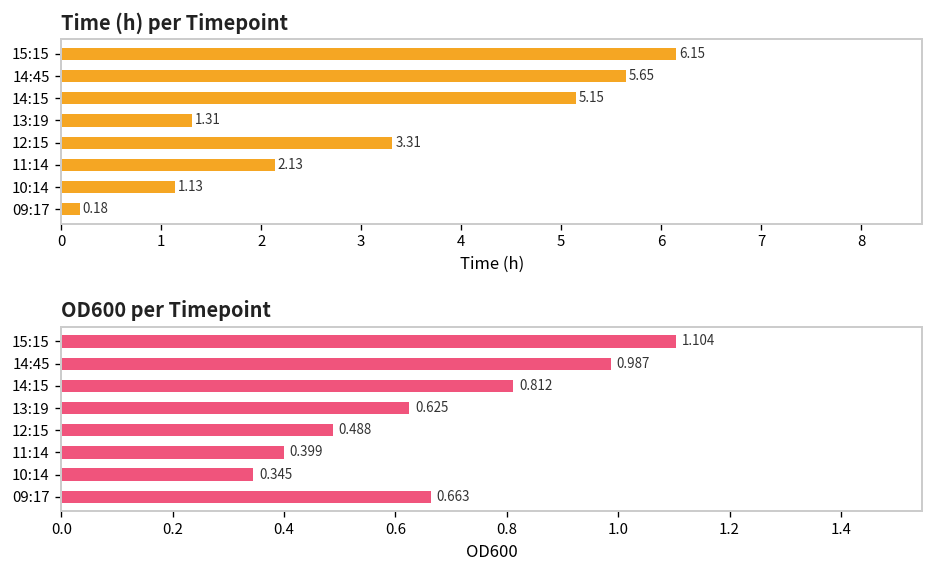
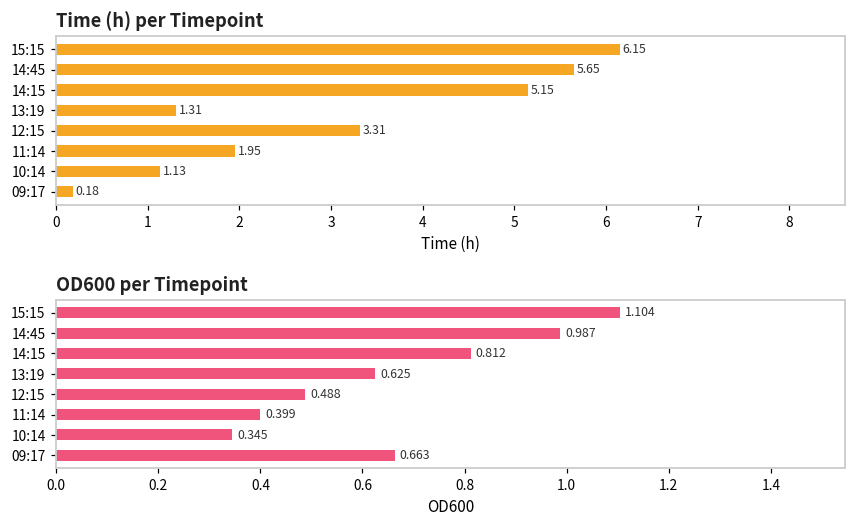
Time (h) per Timepoint, 11:14: 2.13 -> 1.95
